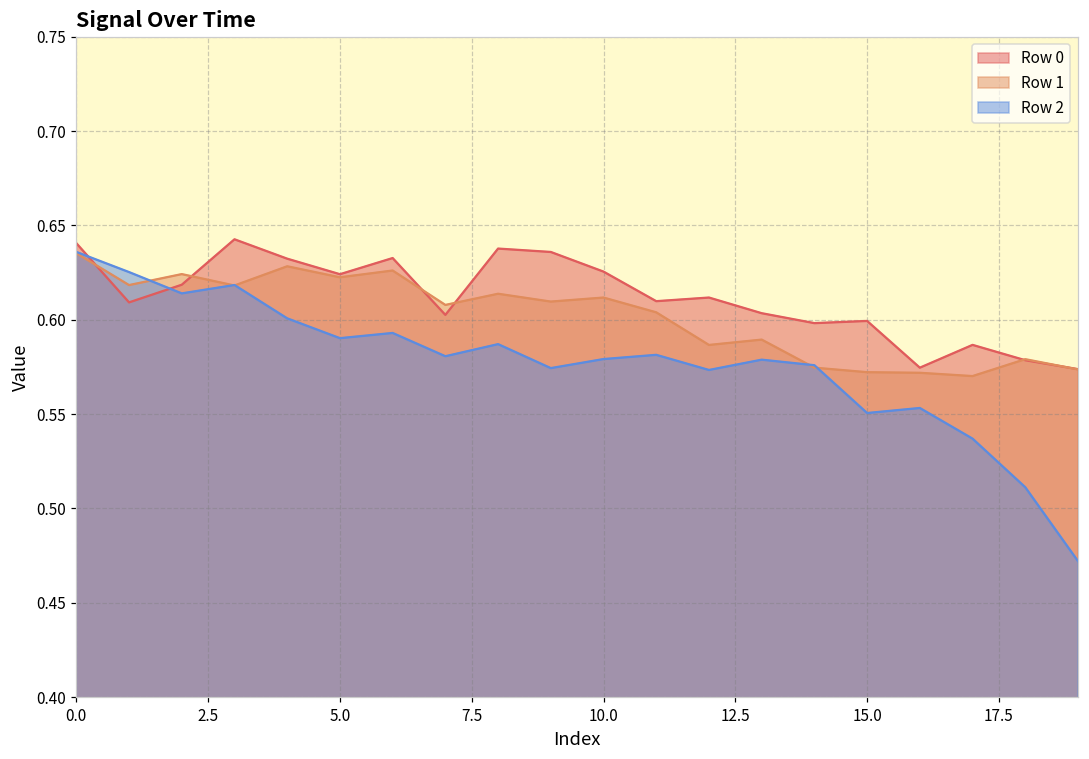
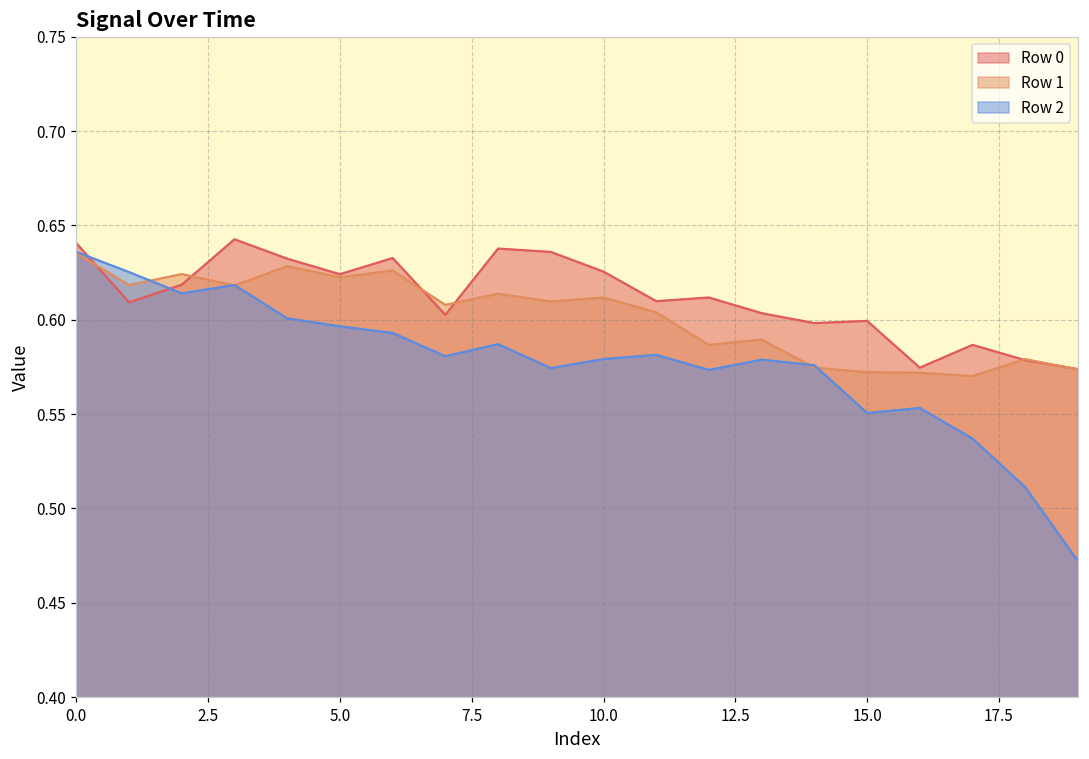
Row 2, 5.0: 0.590 -> 0.596
